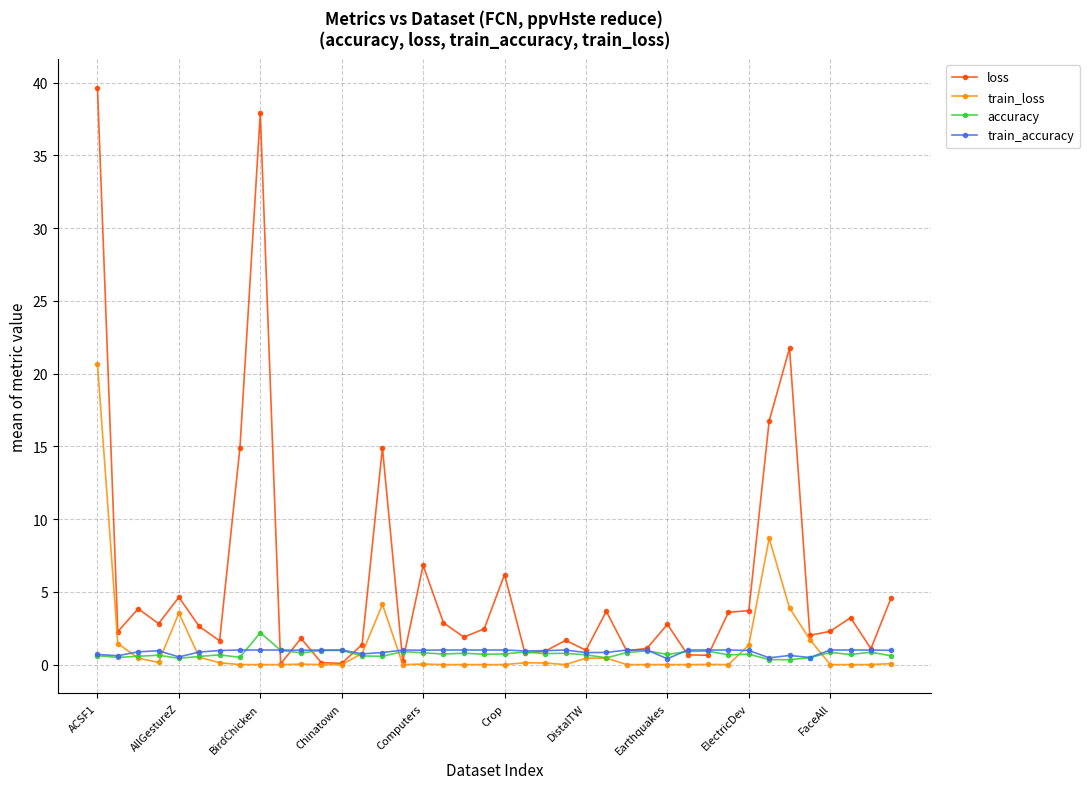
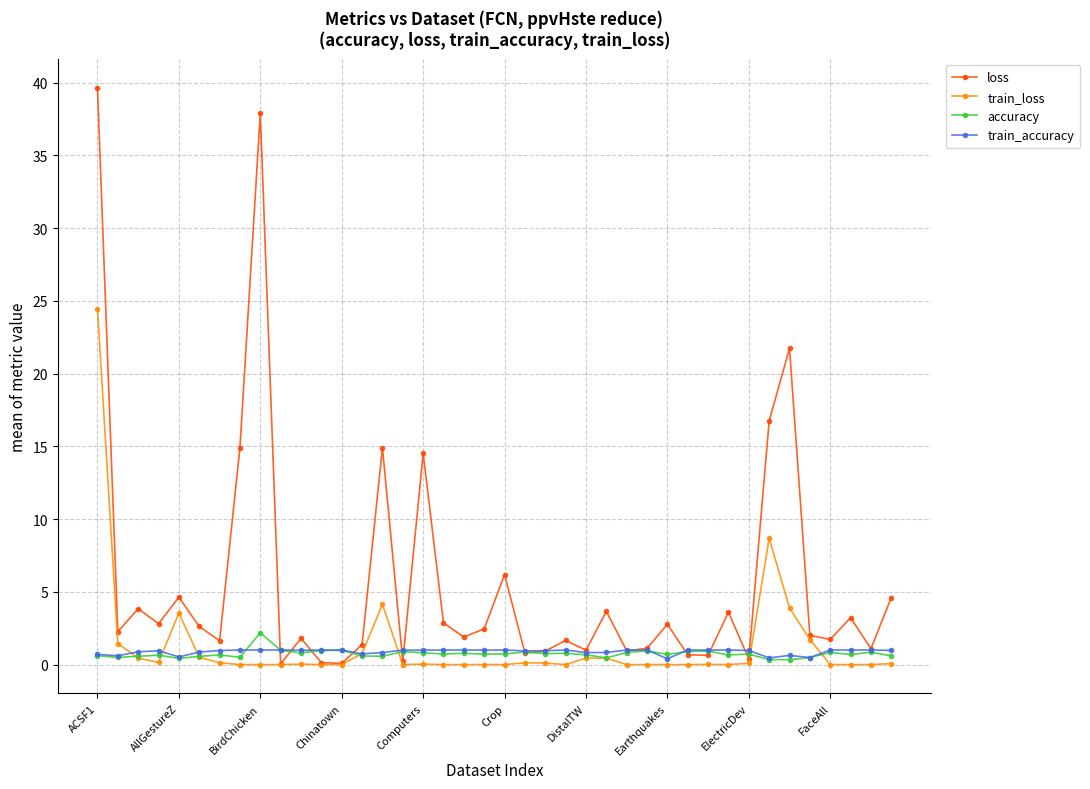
train_loss, ACSF1: 20.7 -> 24.5
loss, Computers: 6.8 -> 14.5
loss, ElectricDev: 3.7 -> 0.4
train_loss, ElectricDev: 1.3 -> 0.1
loss, FaceAll: 2.3 -> 1.7
